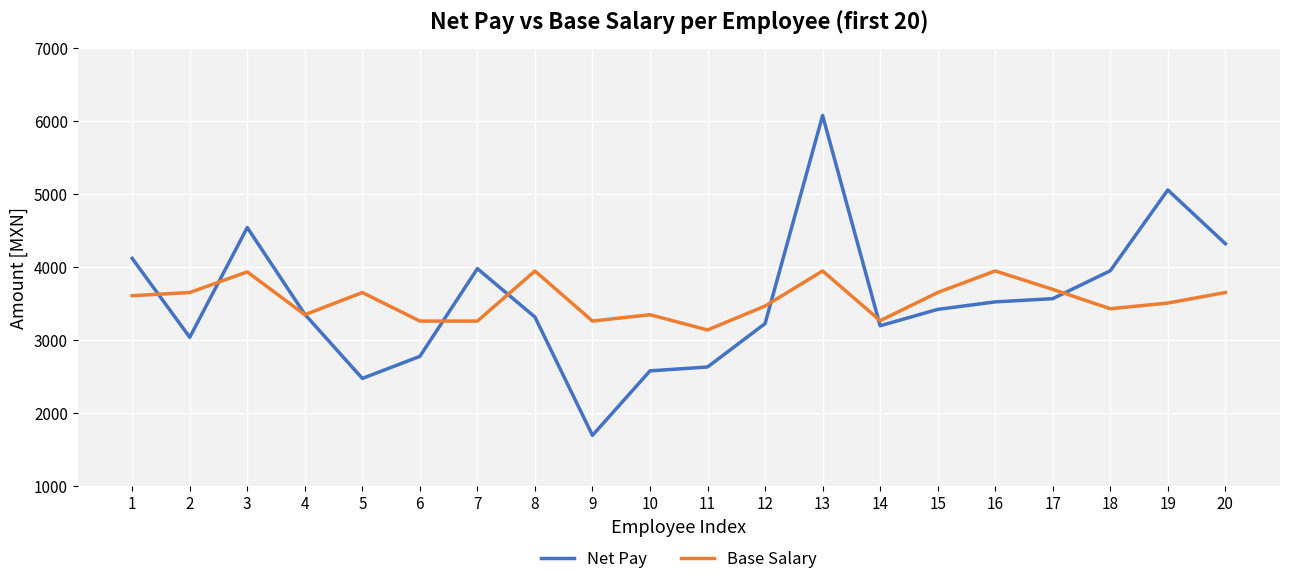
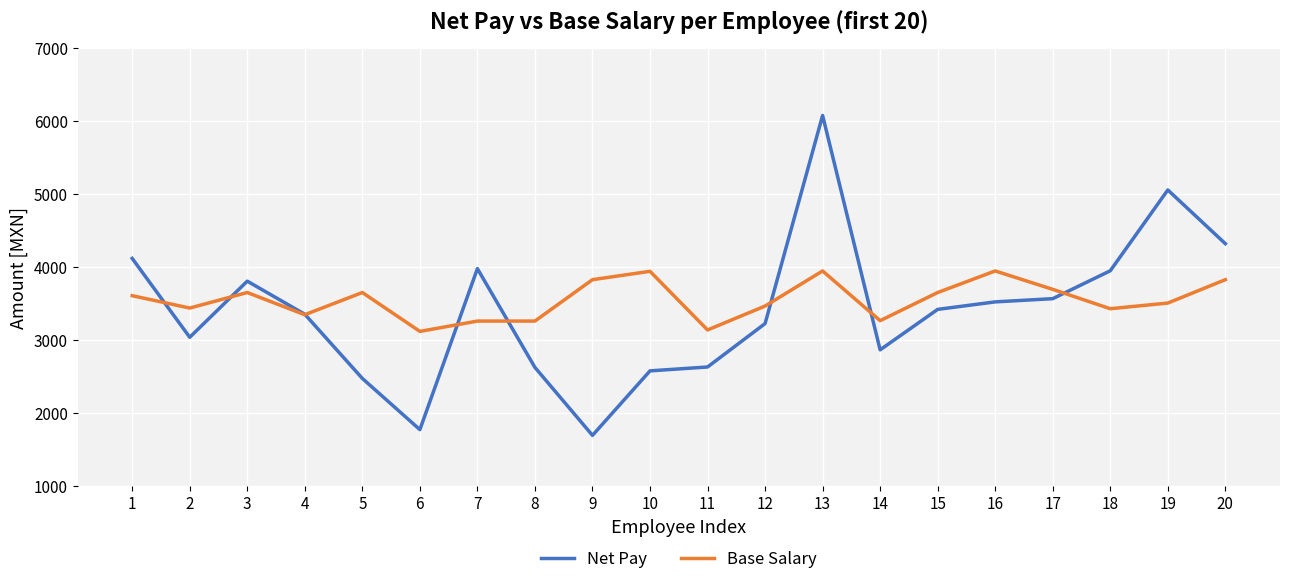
Base Salary, 2: 3600 -> 3400
Net Pay, 3: 4500 -> 3800
Base Salary, 3: 3900 -> 3600
Net Pay, 6: 2800 -> 1800
Base Salary, 6: 3300 -> 3100
Net Pay, 8: 3300 -> 2600
Base Salary, 8: 3900 -> 3300
Base Salary, 9: 3300 -> 3800
Base Salary, 10: 3300 -> 3900
Net Pay, 14: 3200 -> 2900
Base Salary, 20: 3600 -> 3800
